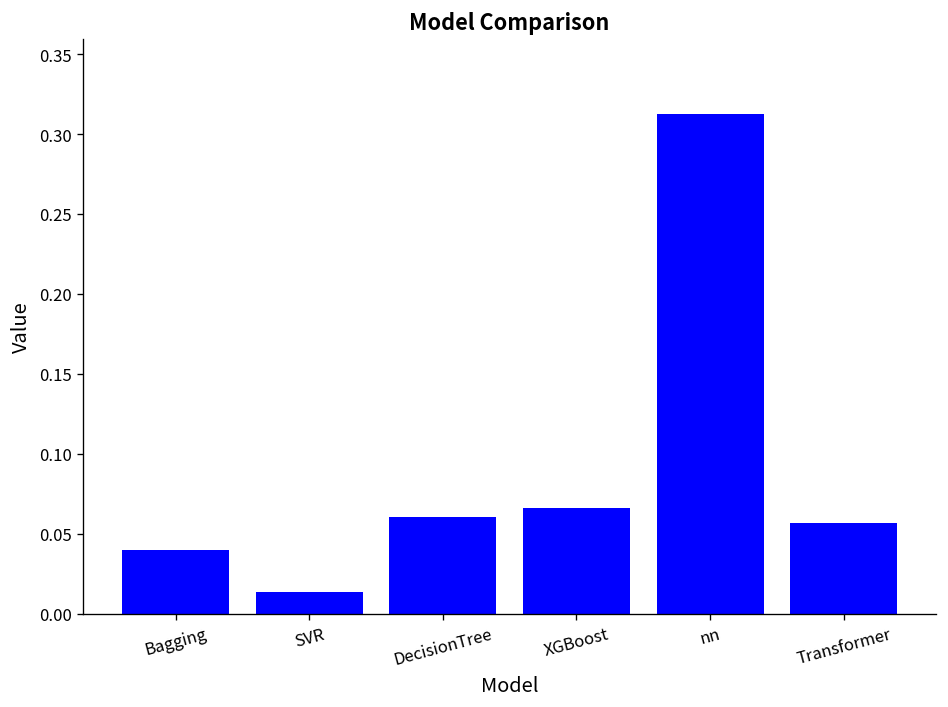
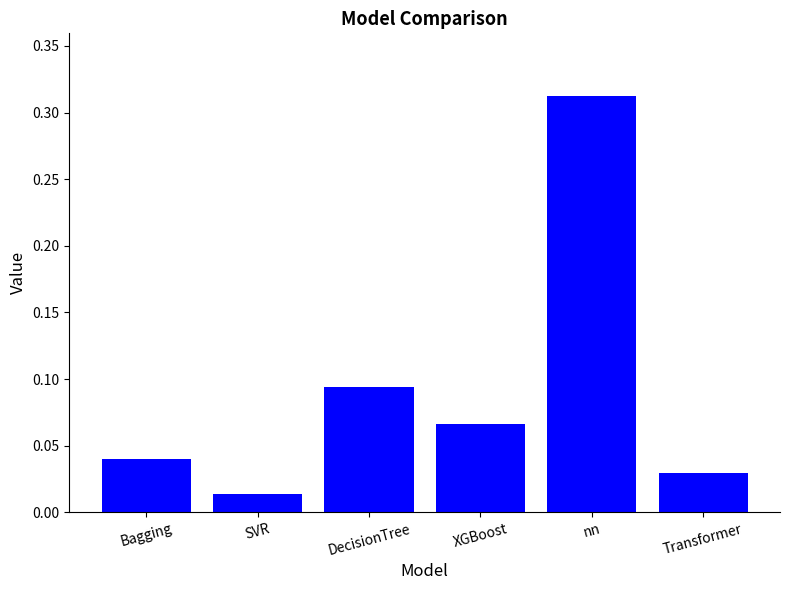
DecisionTree: 0.061 -> 0.094
Transformer: 0.057 -> 0.030
